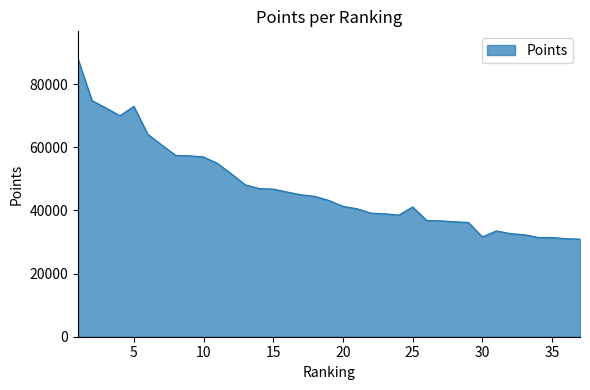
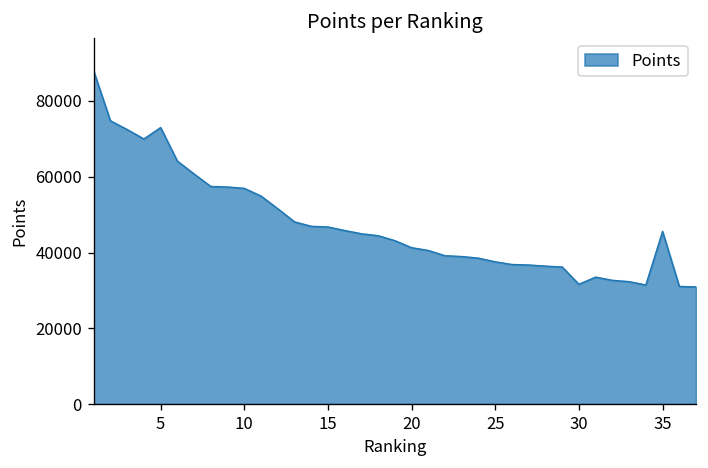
25: 41000 -> 38000
35: 31000 -> 46000
